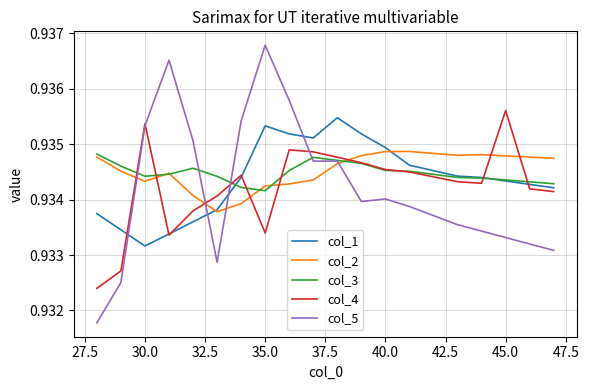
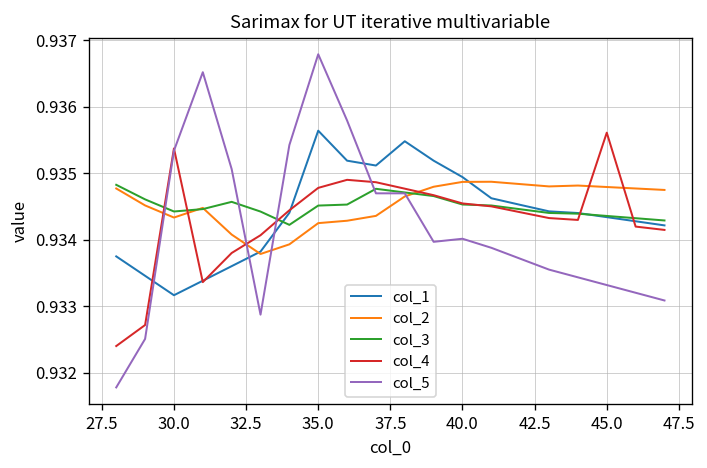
col_1, 35.0: 0.9353 -> 0.9356
col_3, 35.0: 0.9342 -> 0.9345
col_4, 35.0: 0.9334 -> 0.9348
